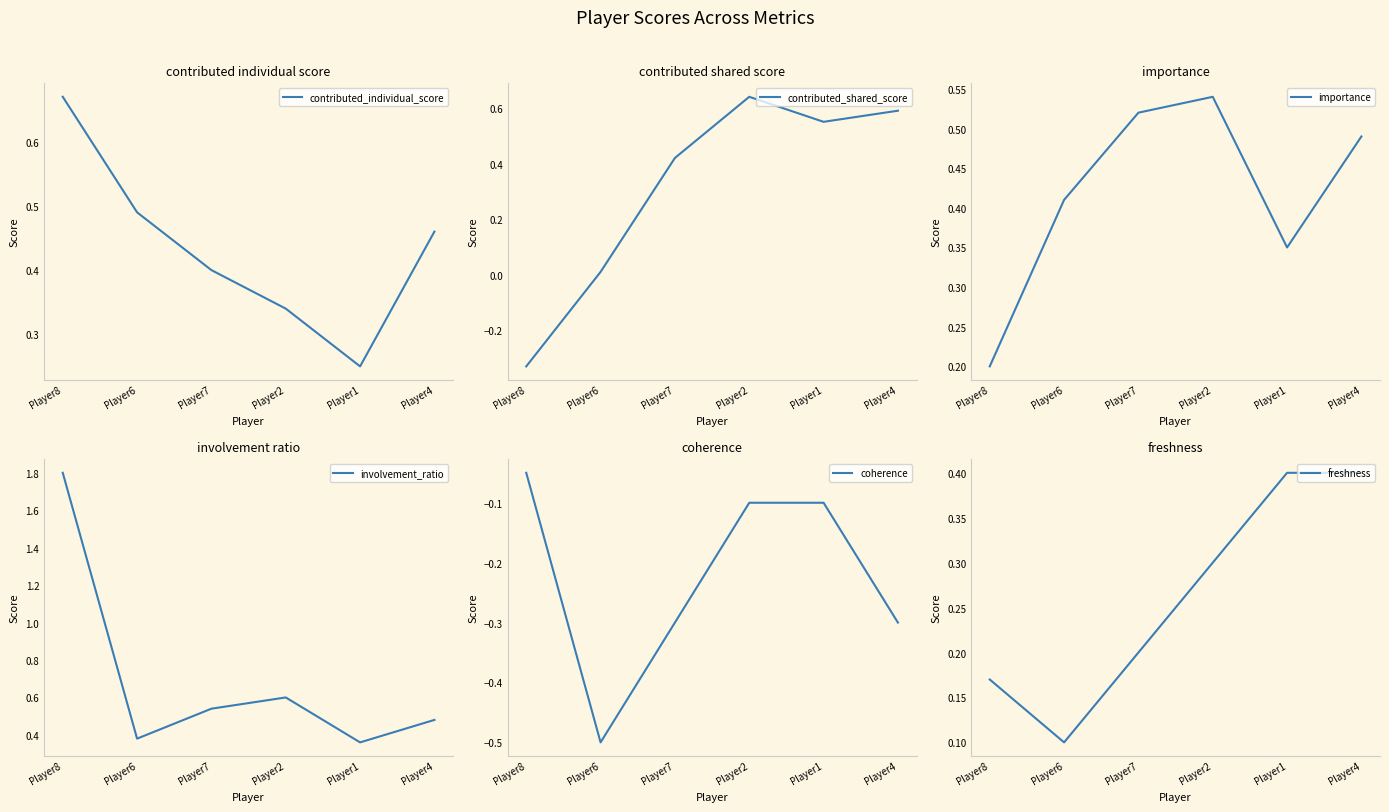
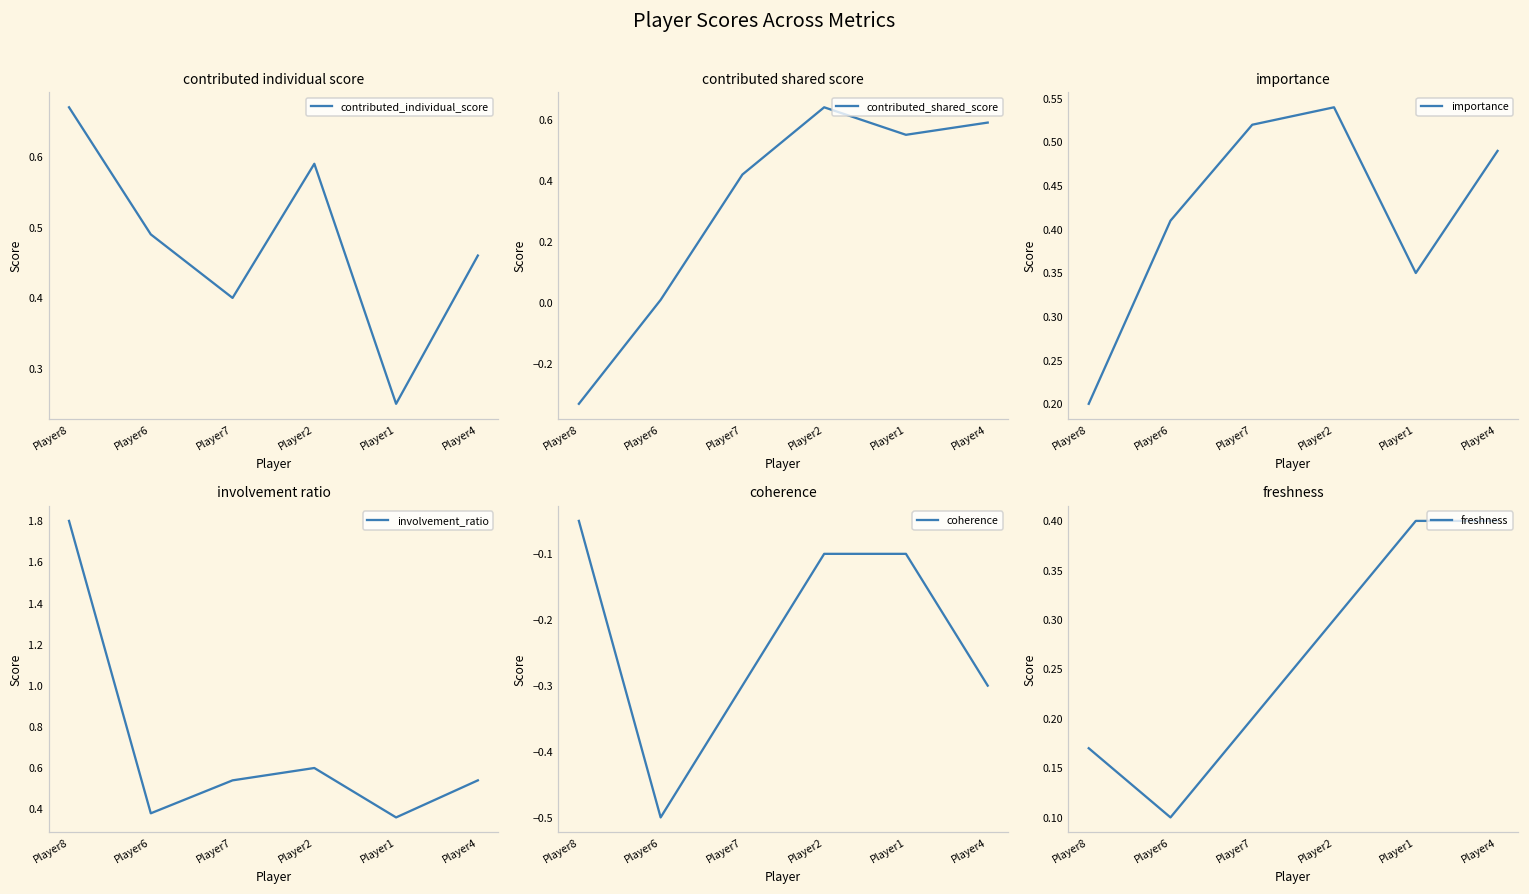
contributed individual score, Player2: 0.34 -> 0.59
involvement ratio, Player4: 0.48 -> 0.54
